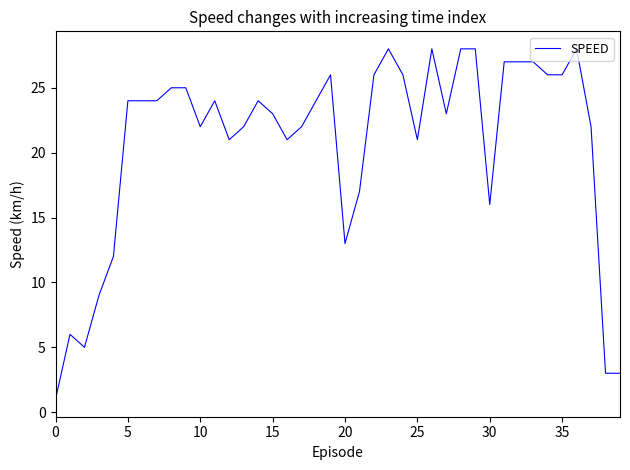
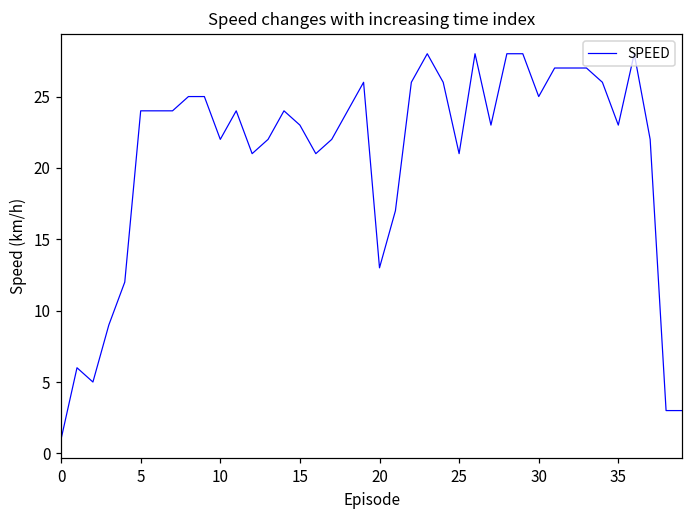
30: 16 -> 25
35: 26 -> 23
